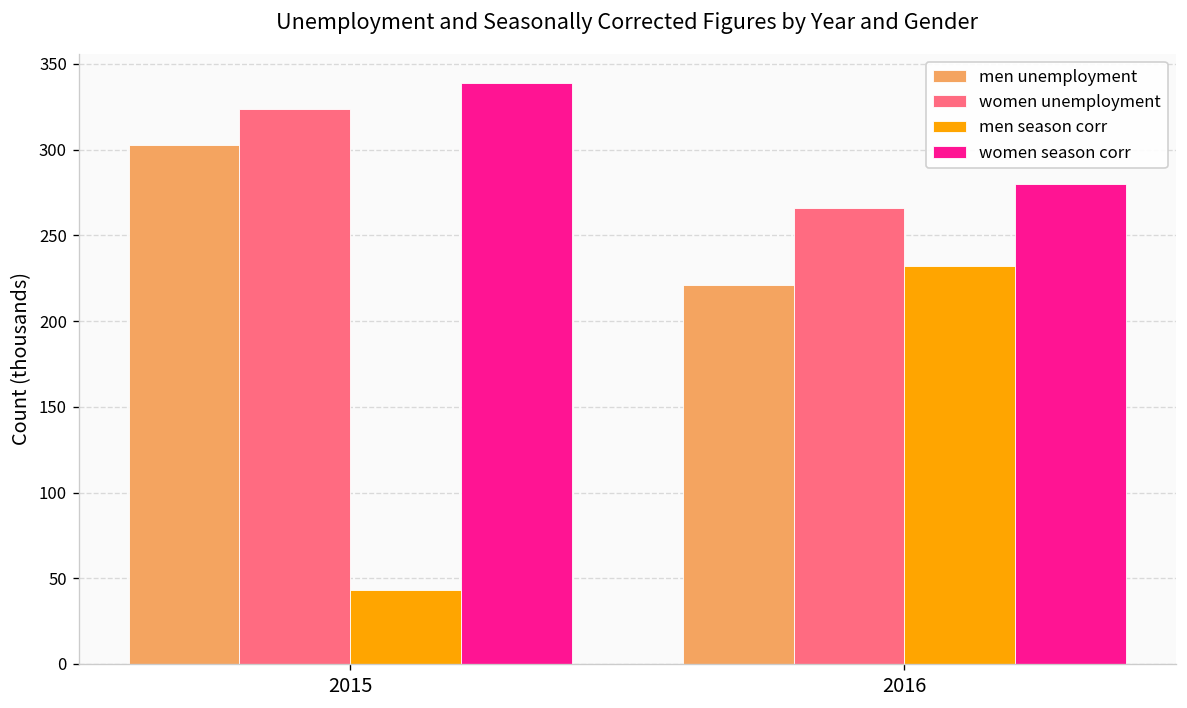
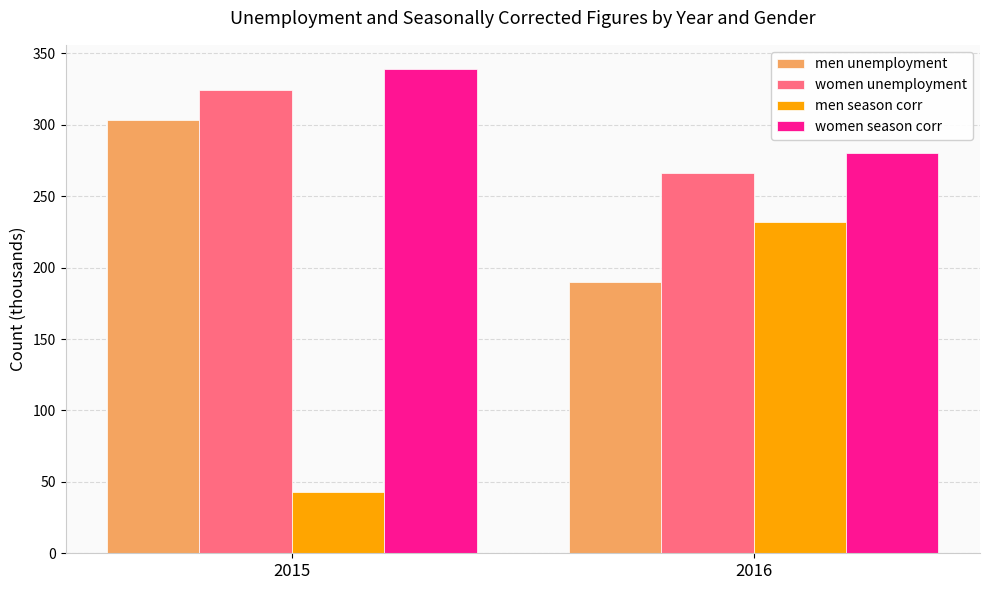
men unemployment, 2016: 221 -> 190
